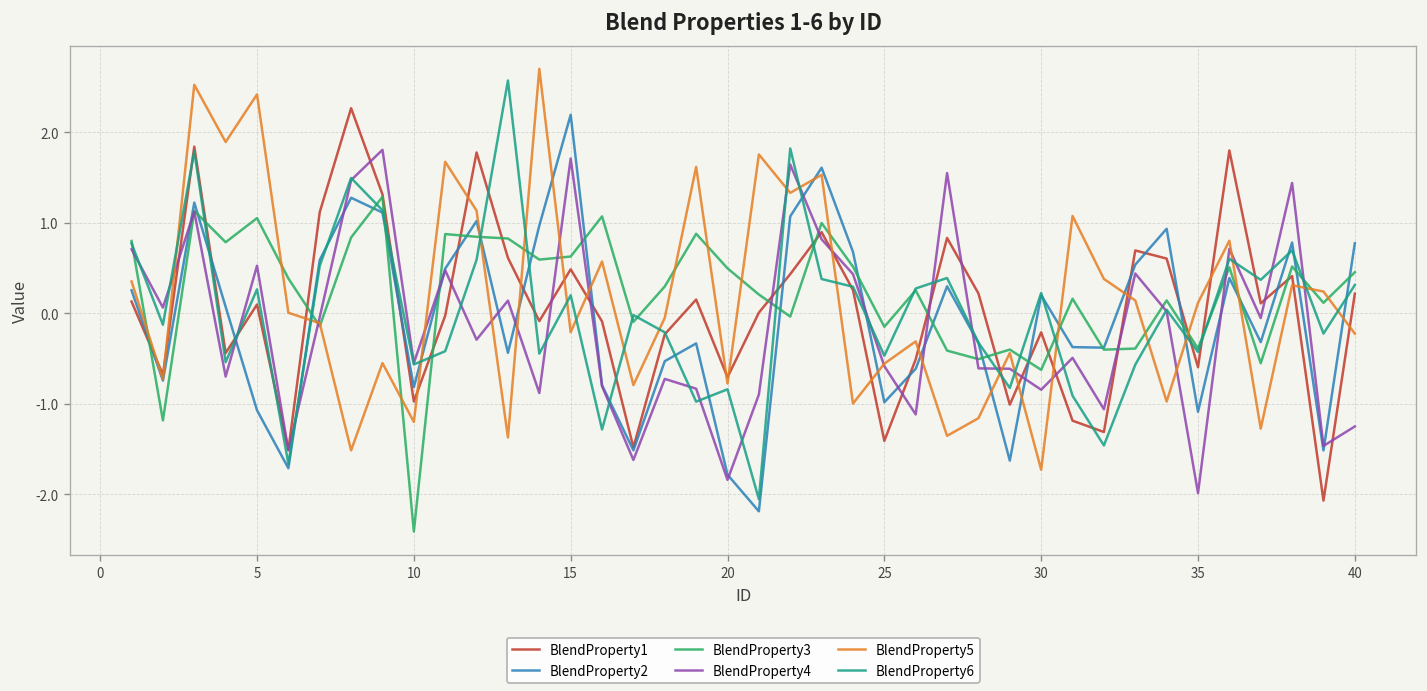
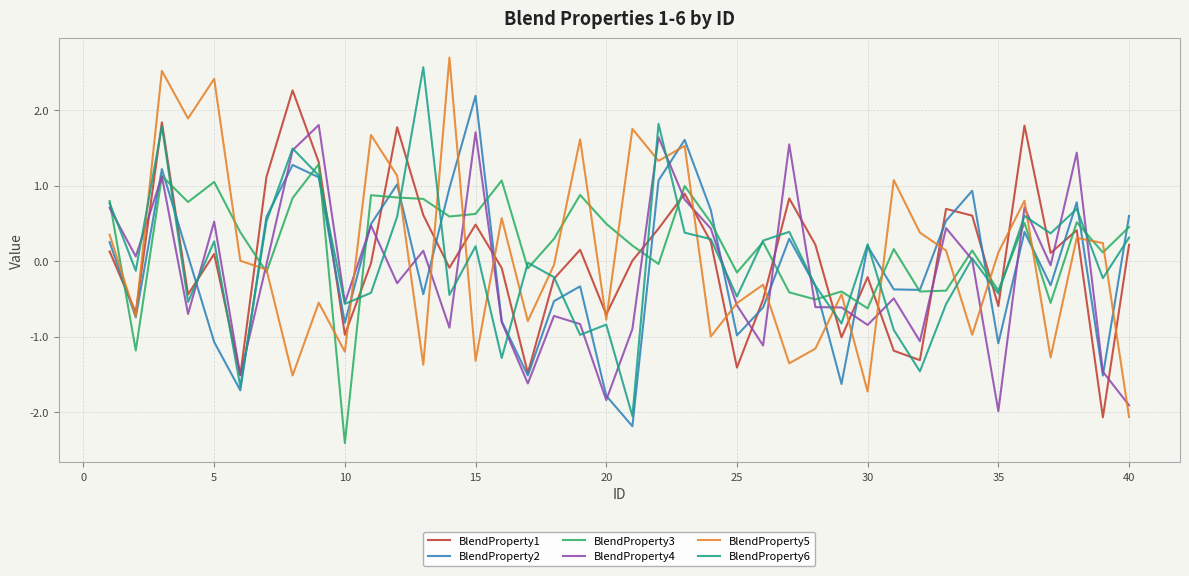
BlendProperty5, 15: -0.2 -> -1.3
BlendProperty2, 40: 0.8 -> 0.6
BlendProperty4, 40: -1.2 -> -1.9
BlendProperty5, 40: -0.2 -> -2.1
